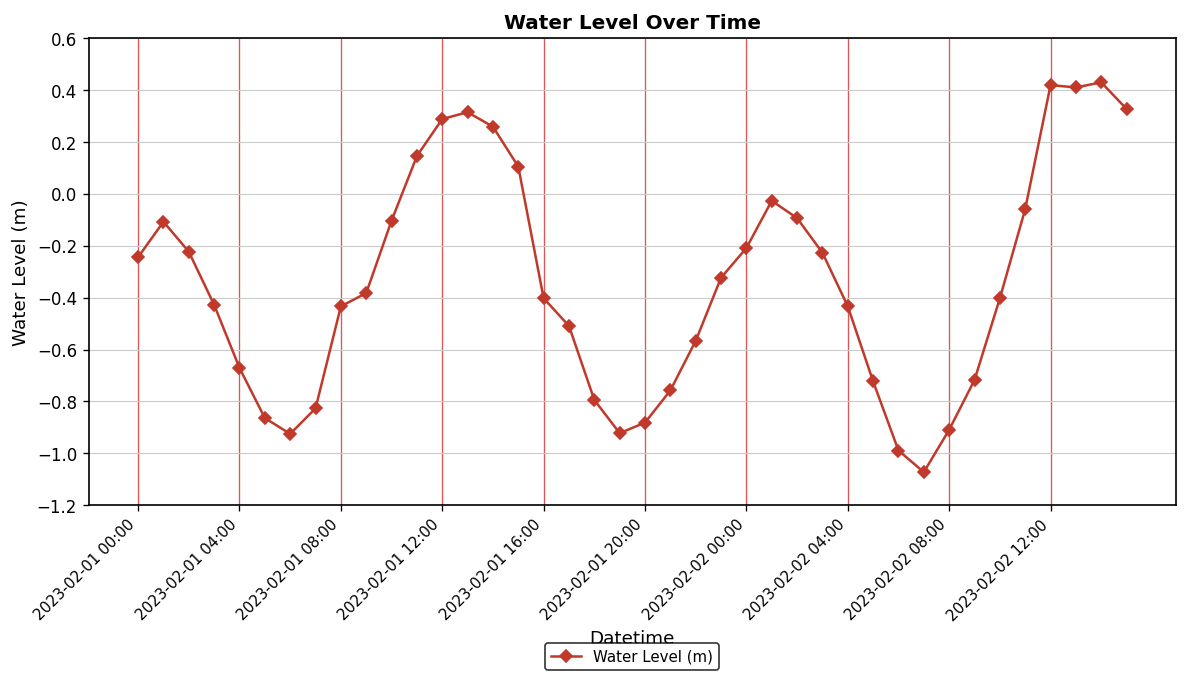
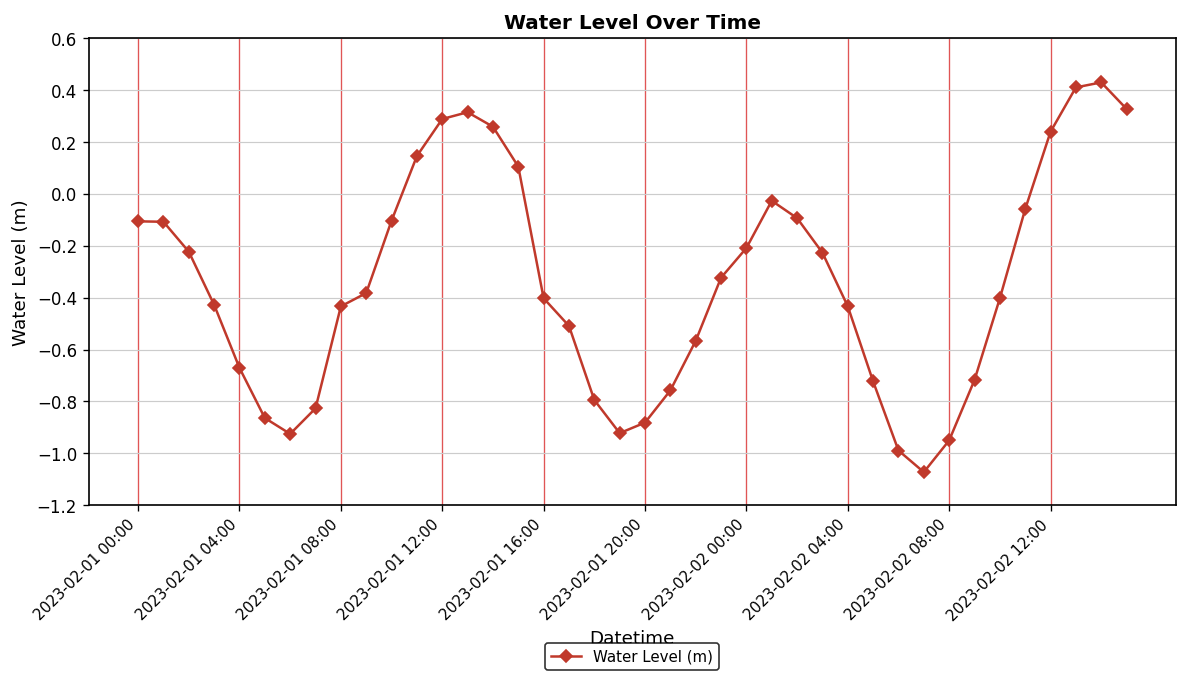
2023-02-01 00:00: -0.24 -> -0.11
2023-02-02 08:00: -0.91 -> -0.95
2023-02-02 12:00: 0.42 -> 0.24
